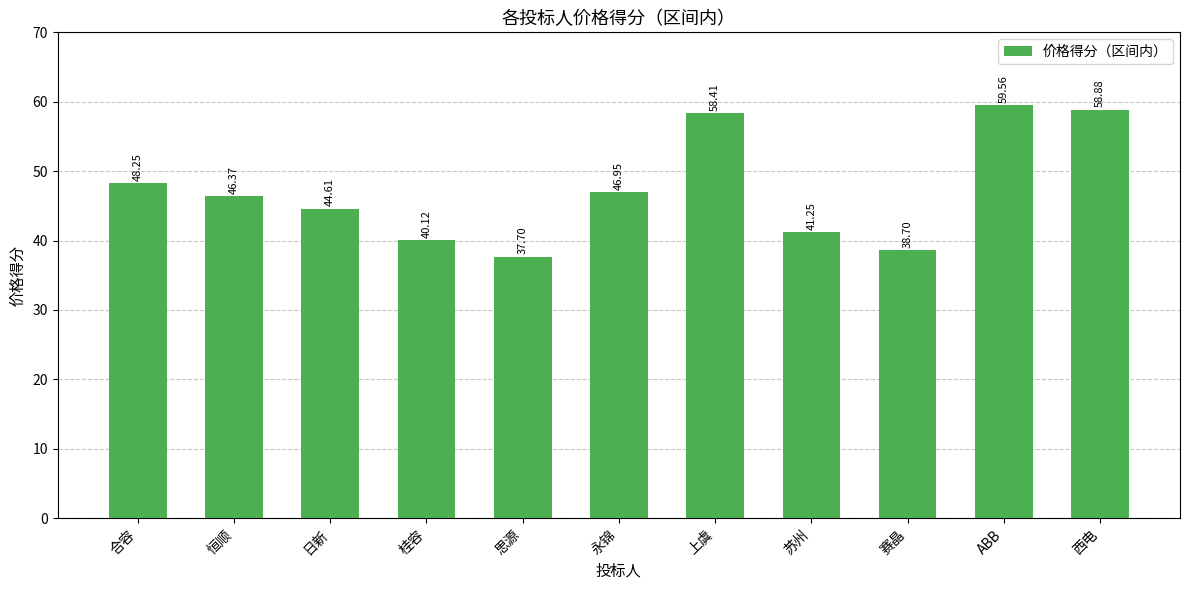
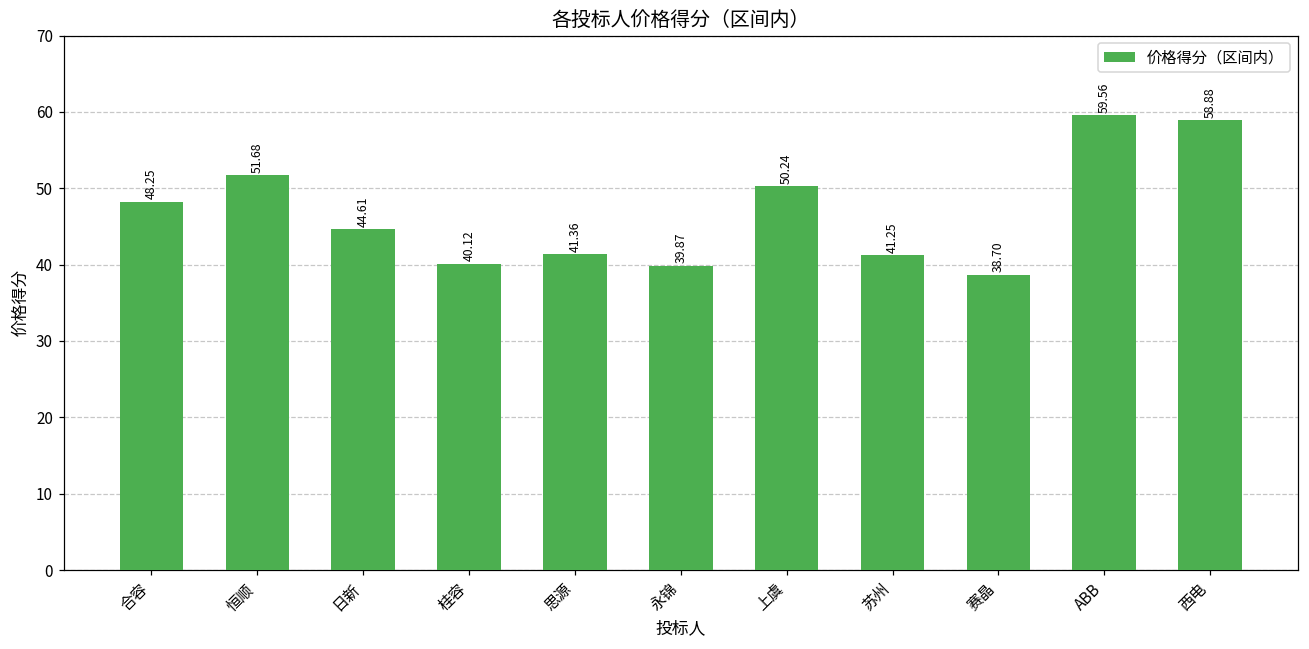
恒顺: 46.37 -> 51.68
思源: 37.70 -> 41.36
永锦: 46.95 -> 39.87
上虞: 58.41 -> 50.24
